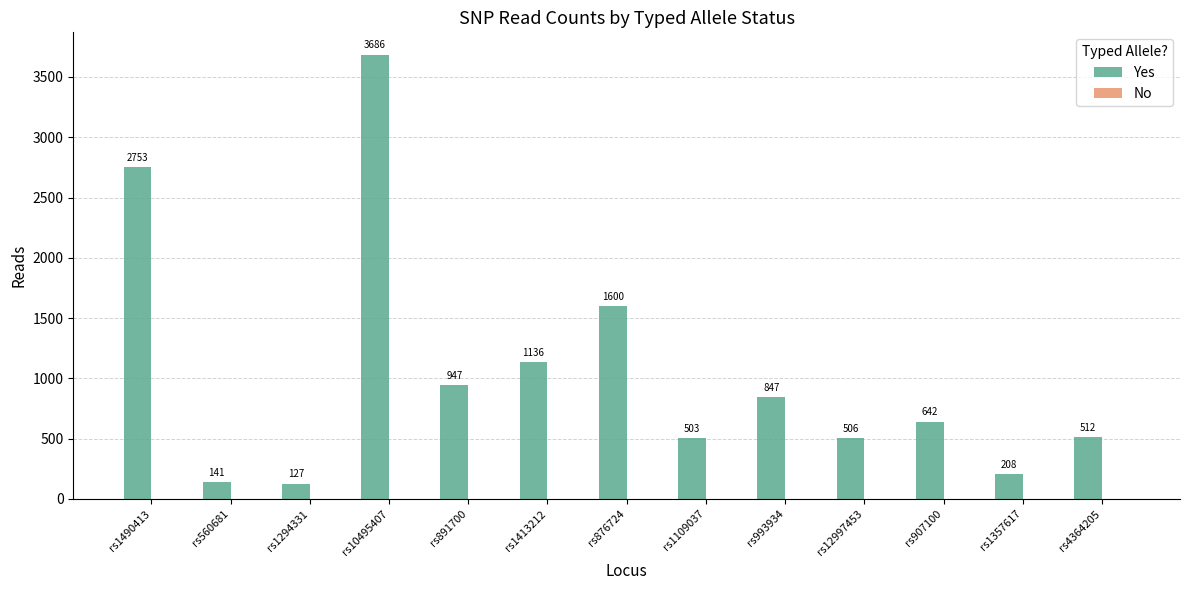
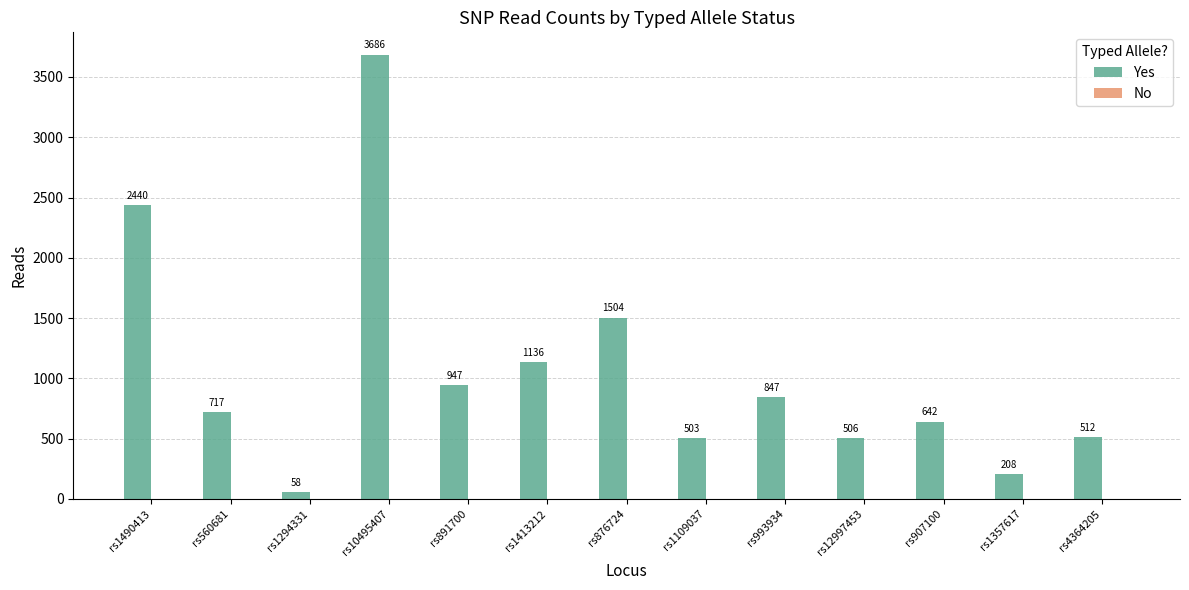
Yes, rs1490413: 2753 -> 2440
Yes, rs560681: 141 -> 717
Yes, rs1294331: 127 -> 58
Yes, rs876724: 1600 -> 1504
